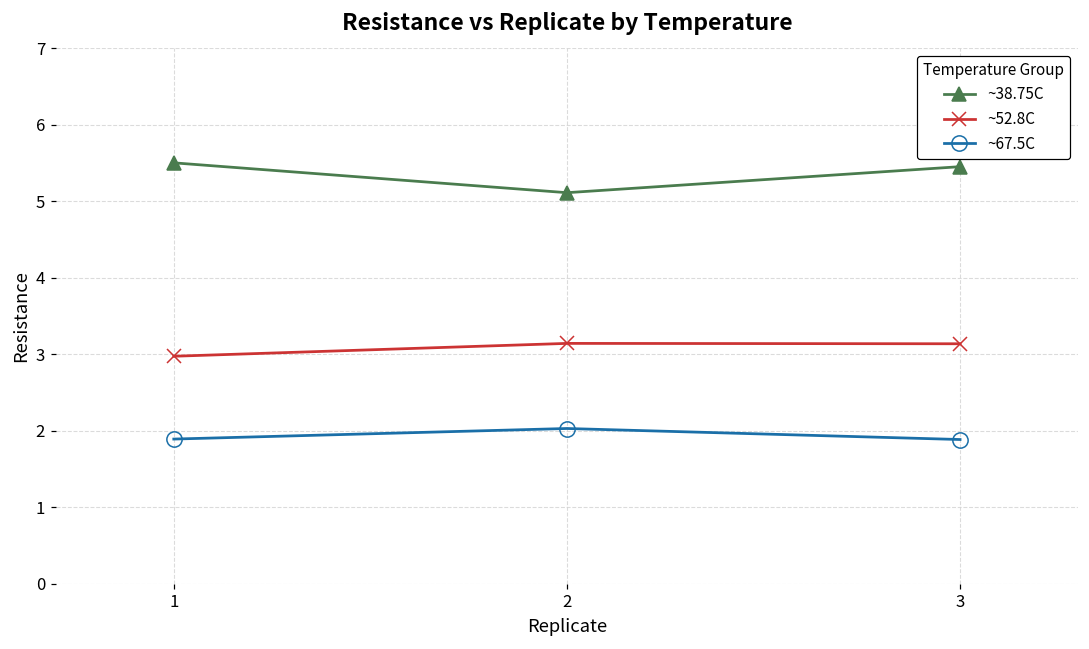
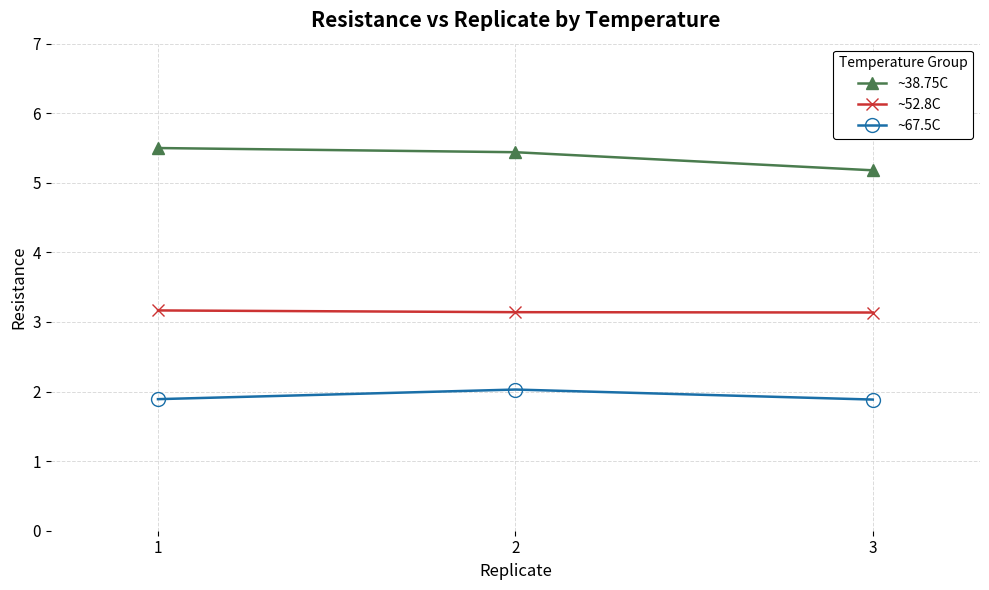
~52.8C, 1: 3.0 -> 3.2
~38.75C, 2: 5.1 -> 5.4
~38.75C, 3: 5.5 -> 5.2
